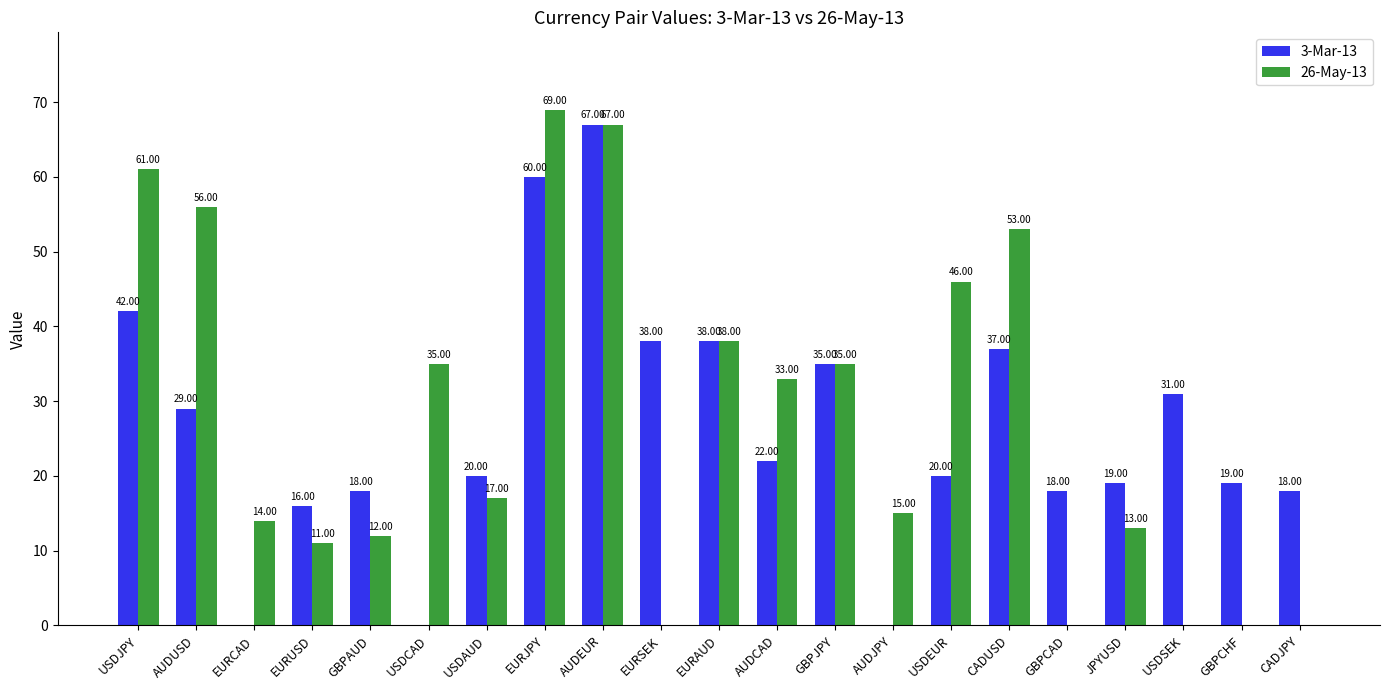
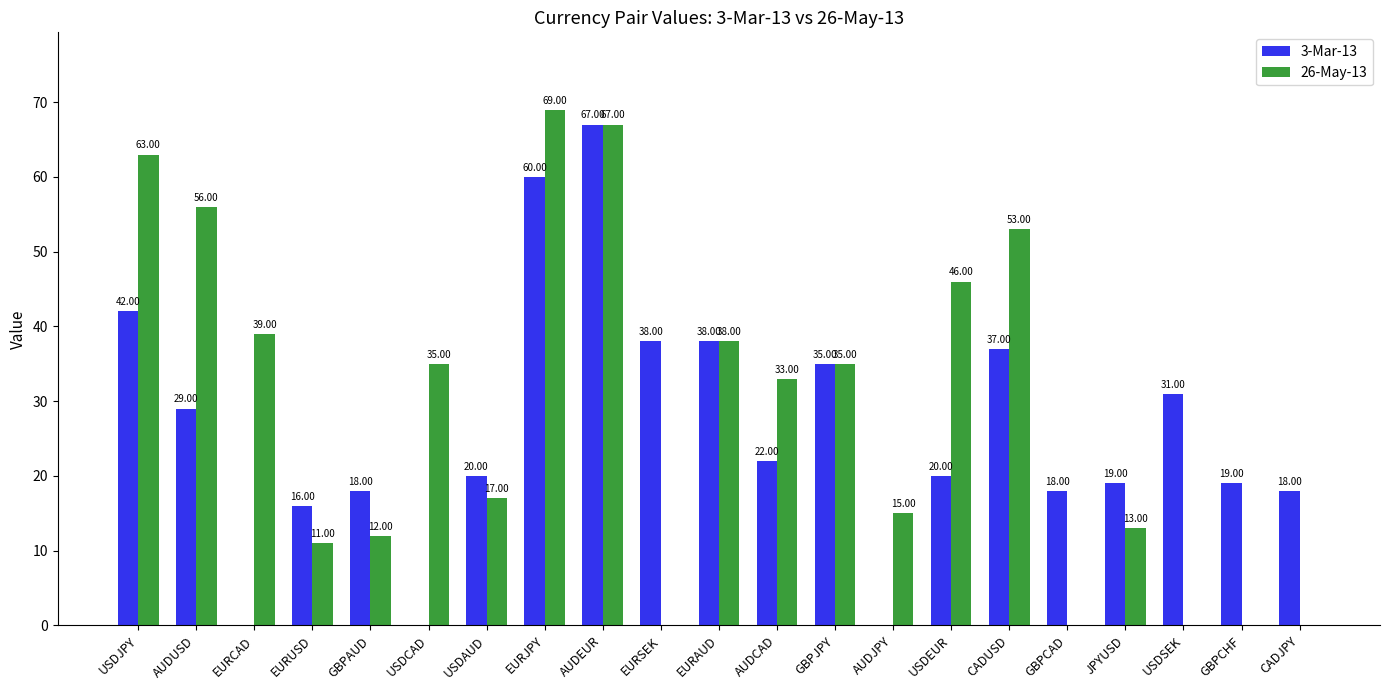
26-May-13, USDJPY: 61.00 -> 63.00
26-May-13, EURCAD: 14.00 -> 39.00
